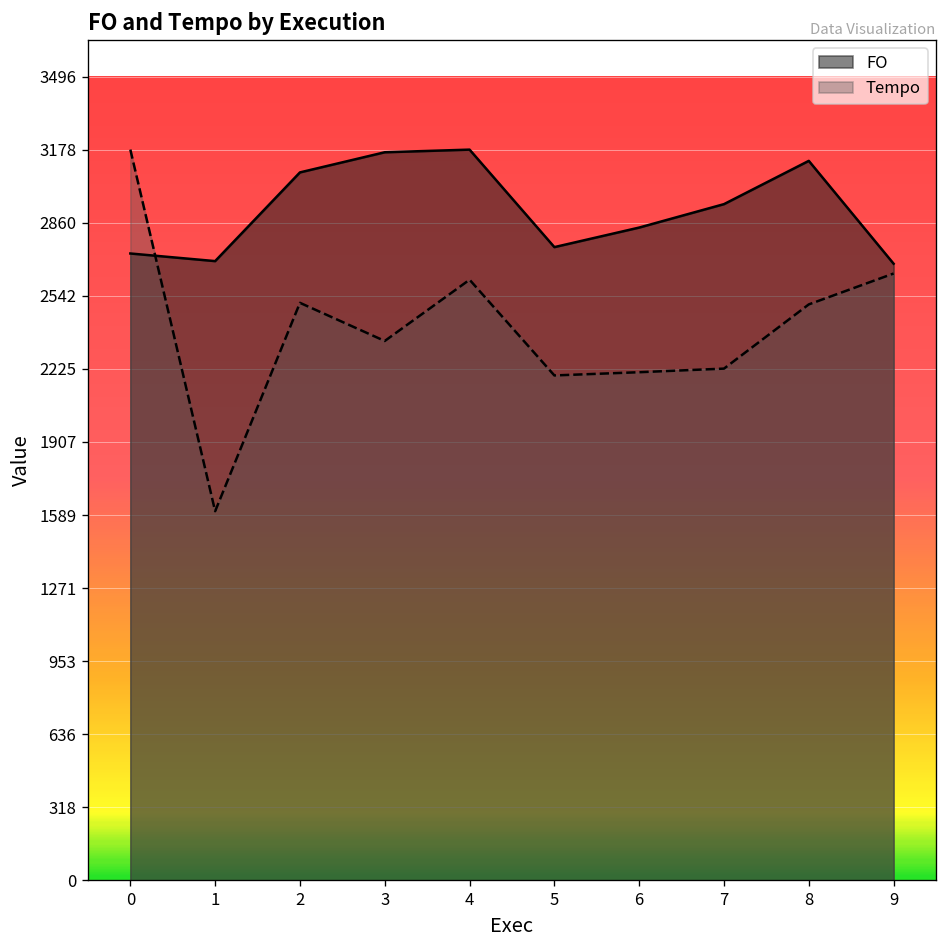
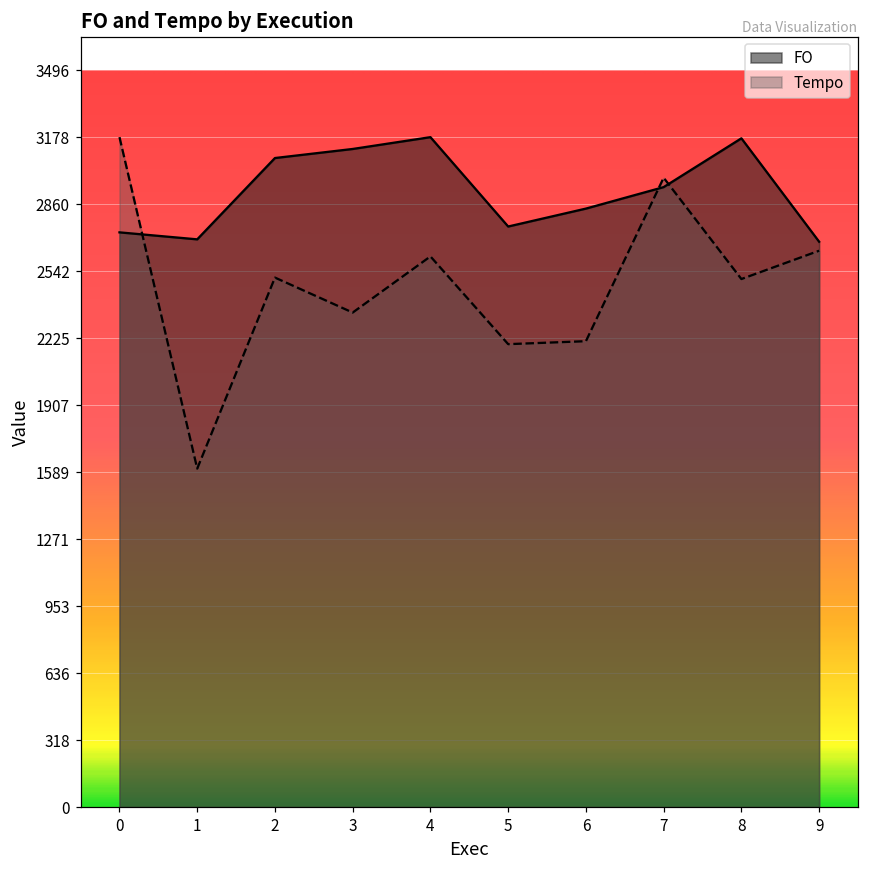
FO, 3: 3170 -> 3120
Tempo, 7: 2230 -> 2990
FO, 8: 3130 -> 3170
